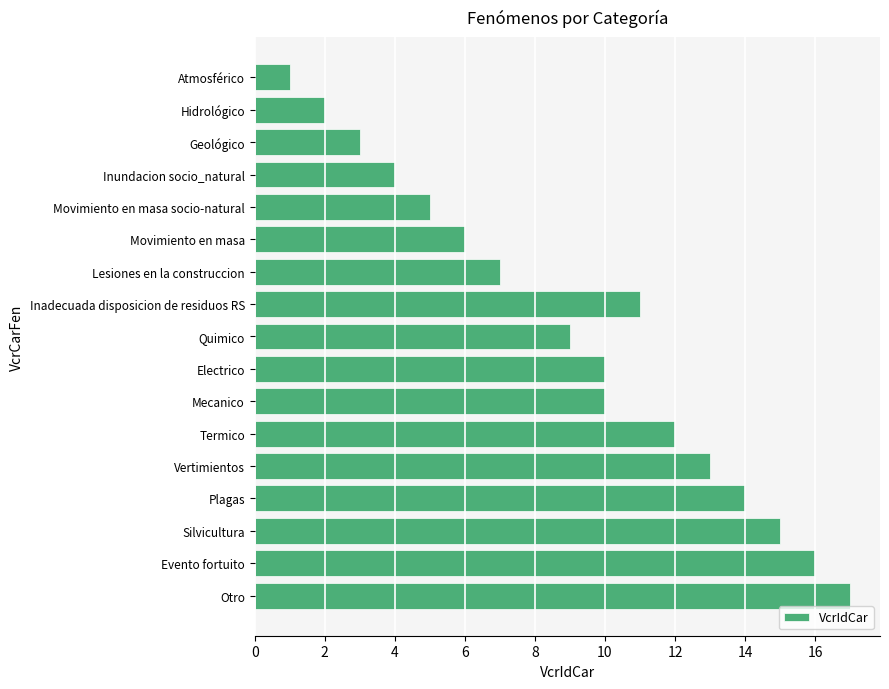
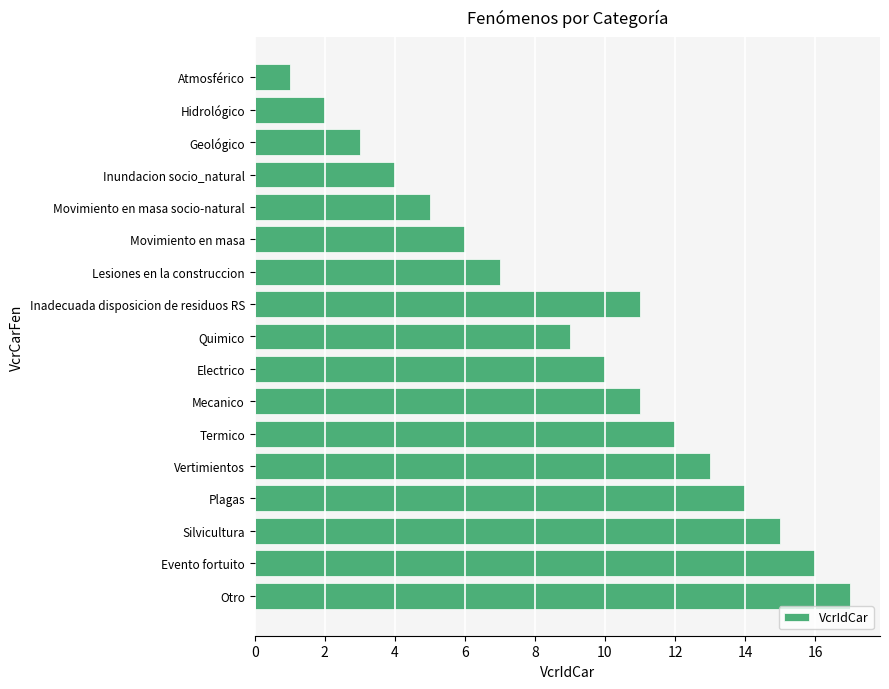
Mecanico: 10.0 -> 11.0
